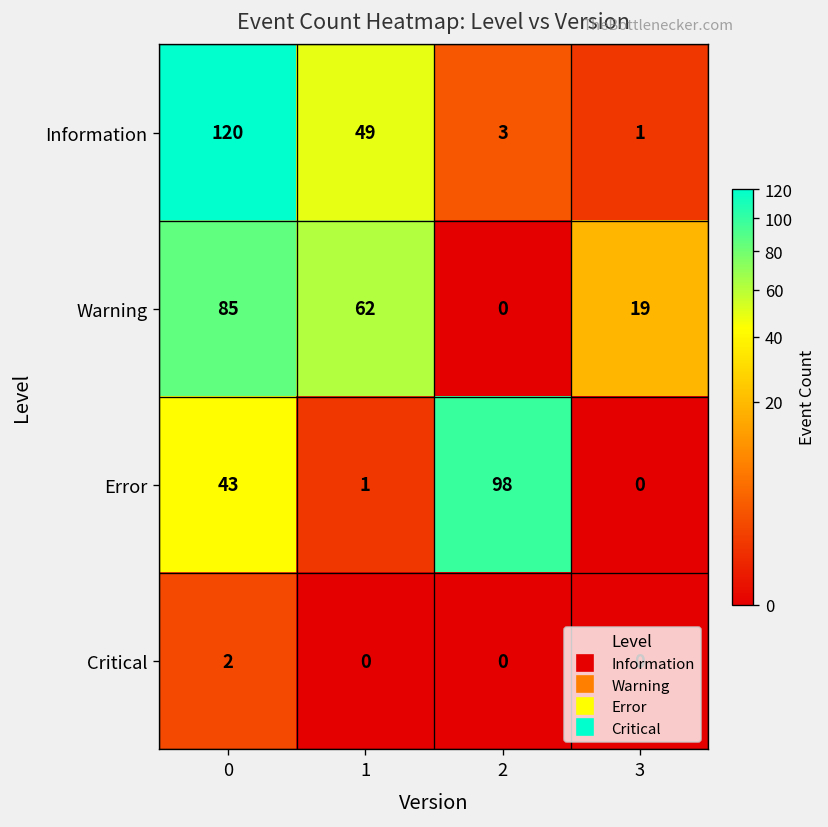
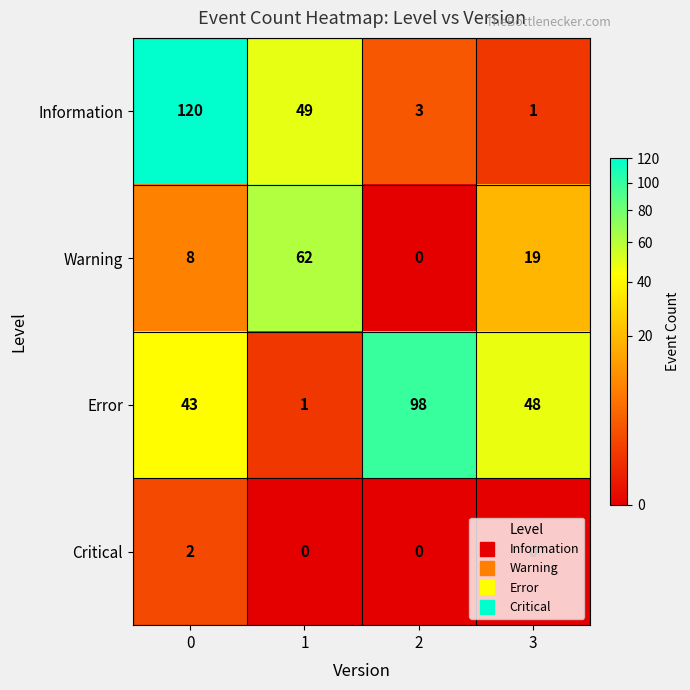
Warning, 0: 85 -> 8
Error, 3: 0 -> 48
